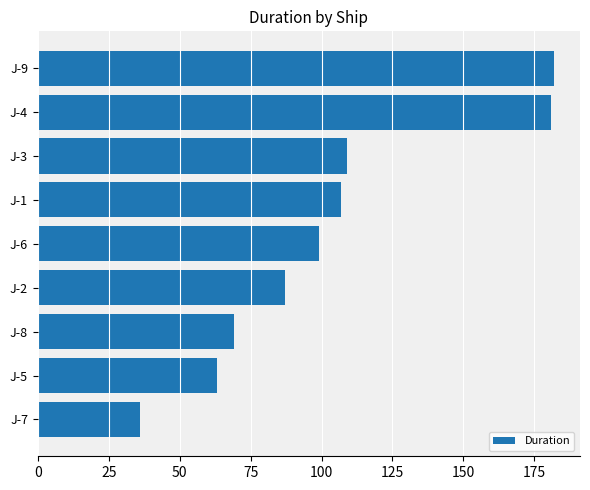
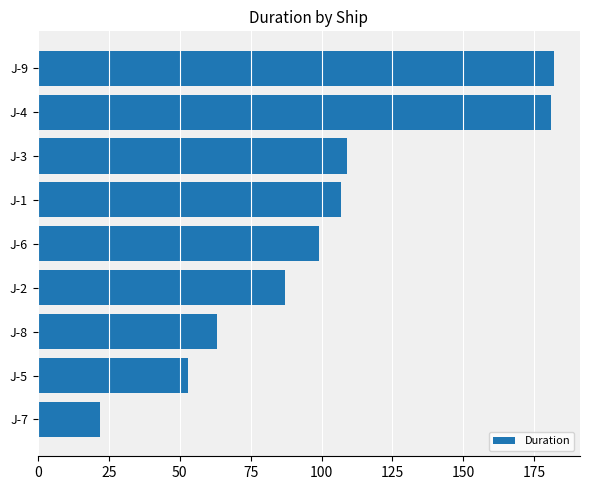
J-8: 69 -> 63
J-5: 63 -> 53
J-7: 36 -> 22
